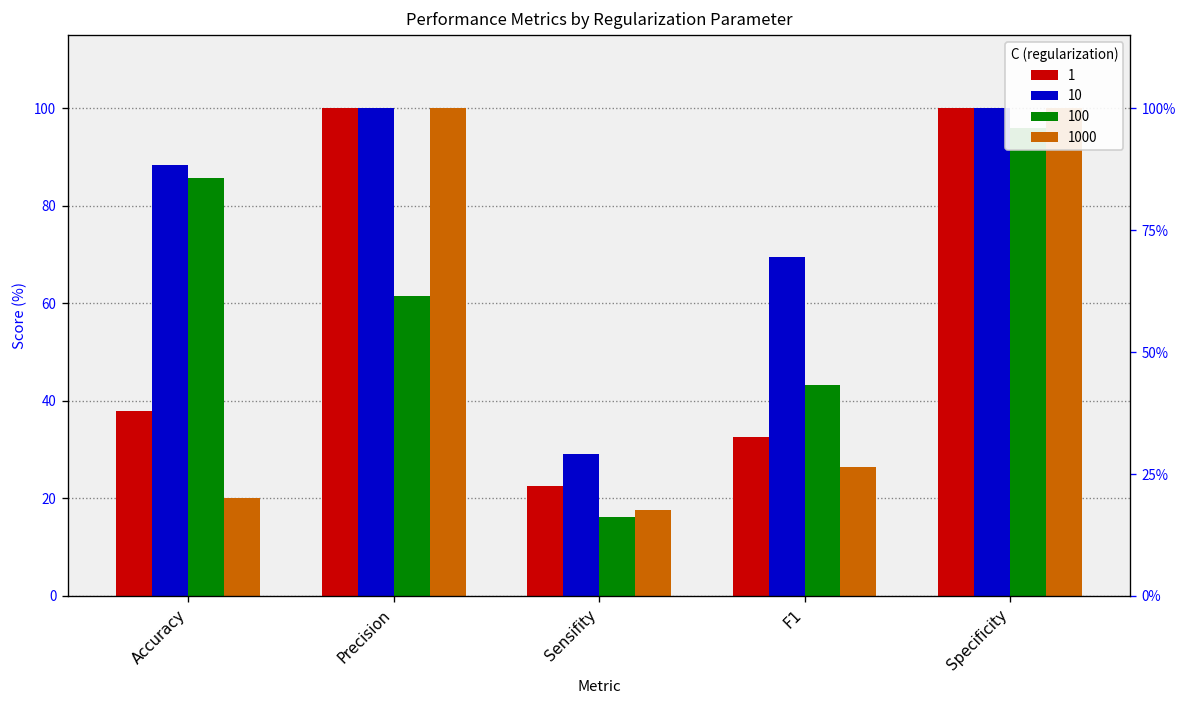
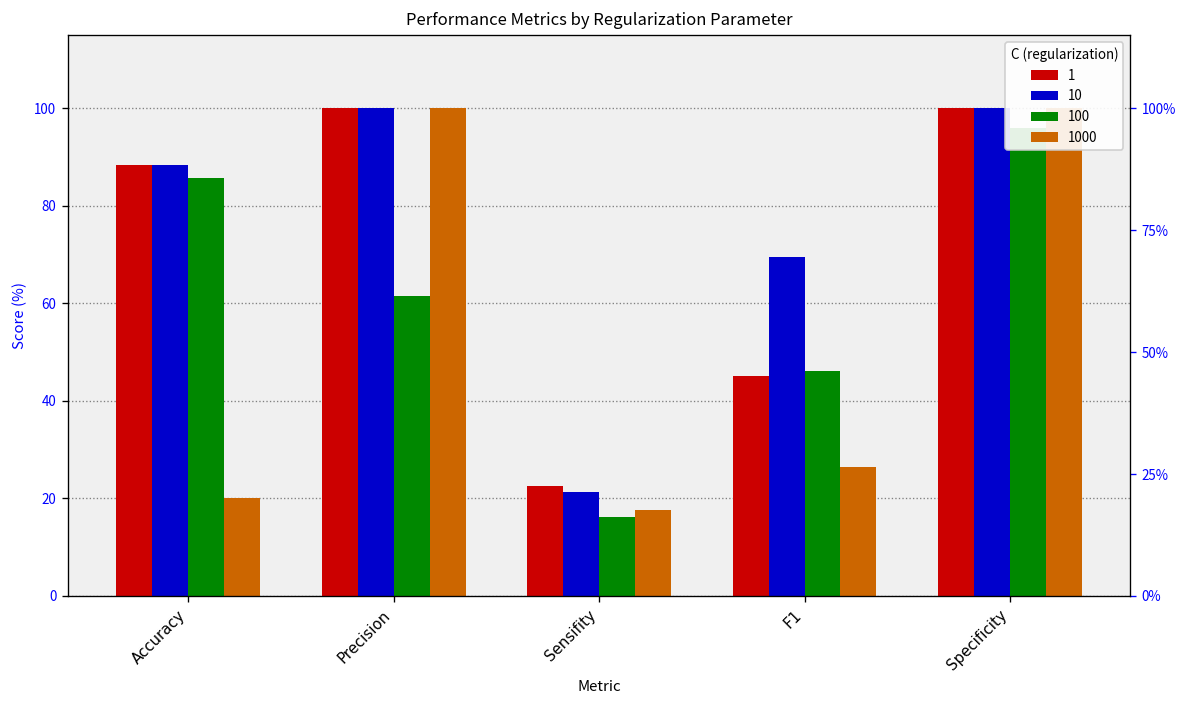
1, Accuracy: 38 -> 88
10, Sensifity: 29 -> 21
1, F1: 33 -> 45
100, F1: 43 -> 46
